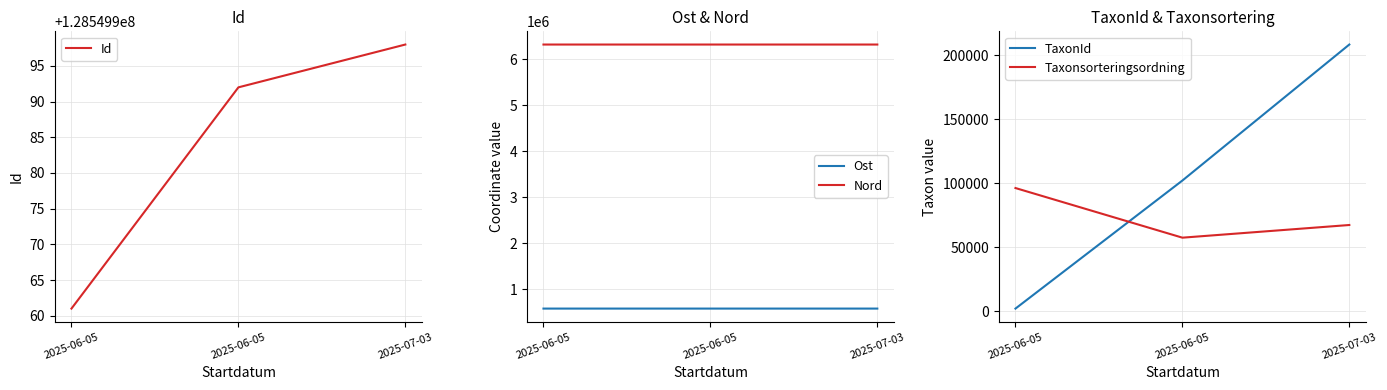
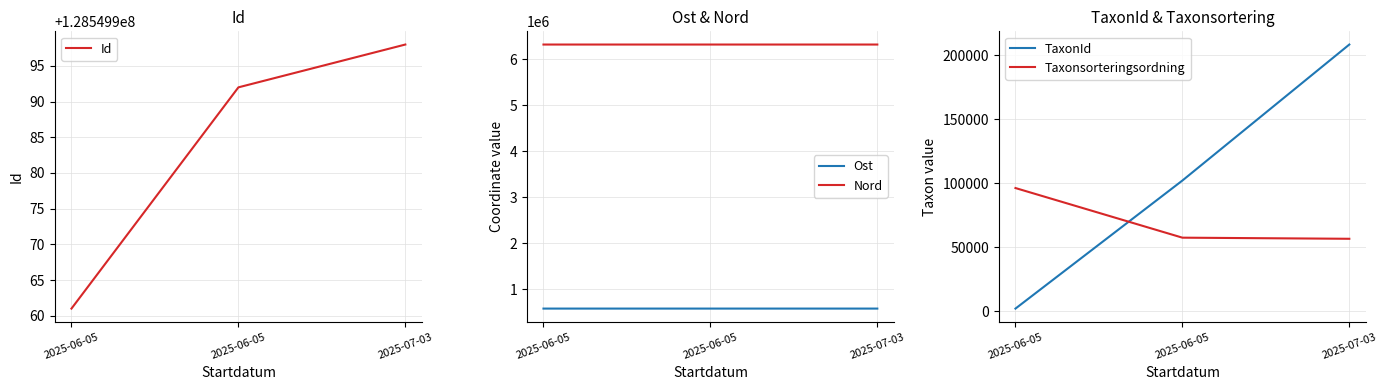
TaxonId & Taxonsortering, Taxonsorteringsordning, 2025-07-03: 67000 -> 57000
